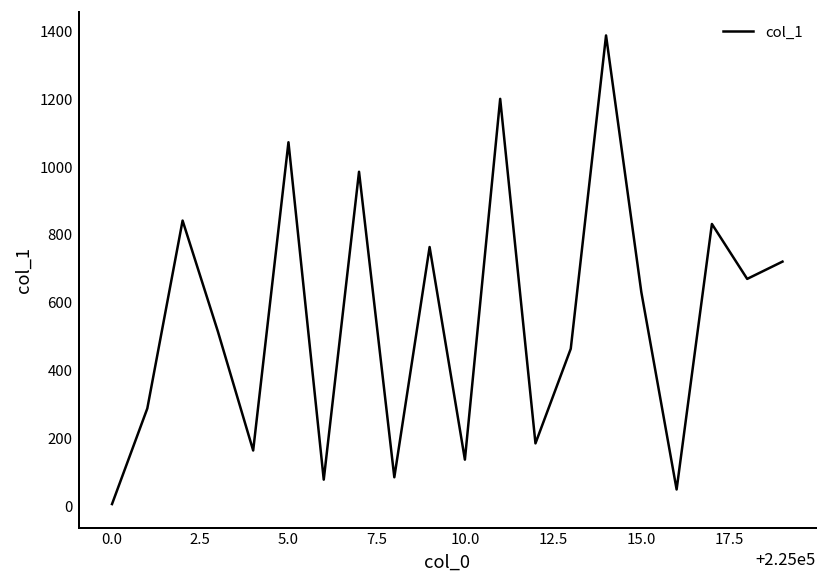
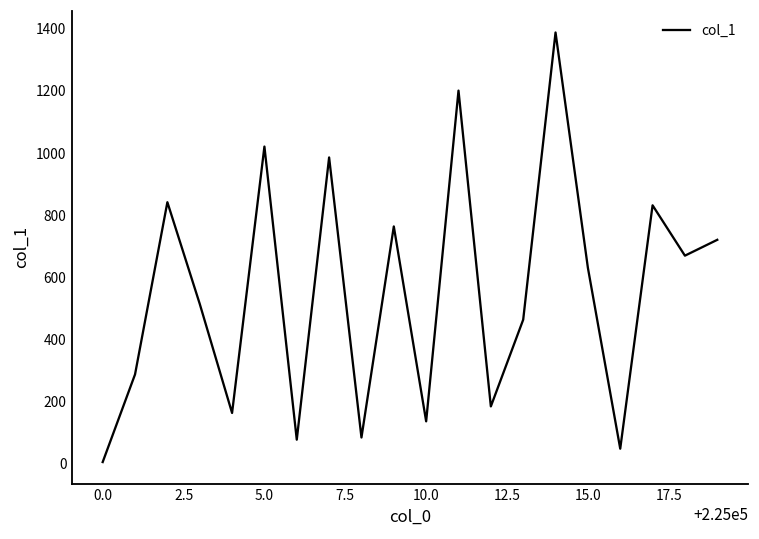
5.0: 1070 -> 1020
